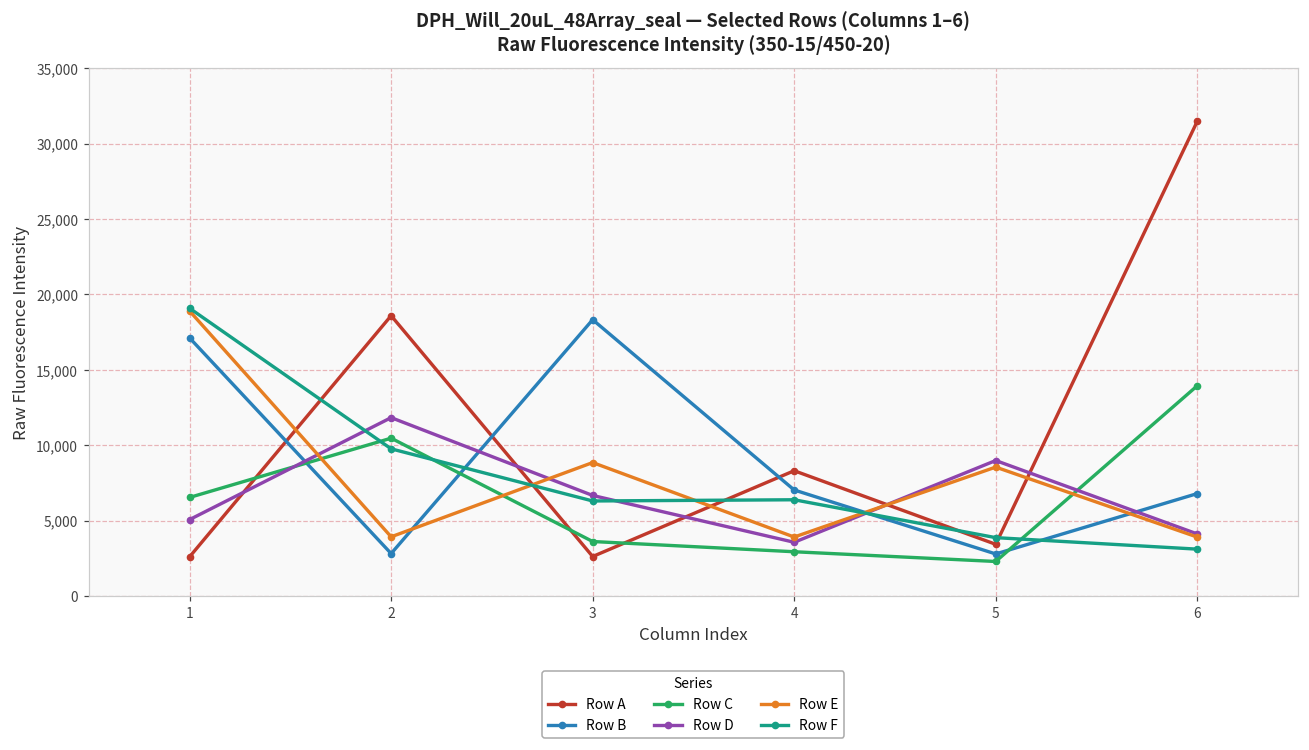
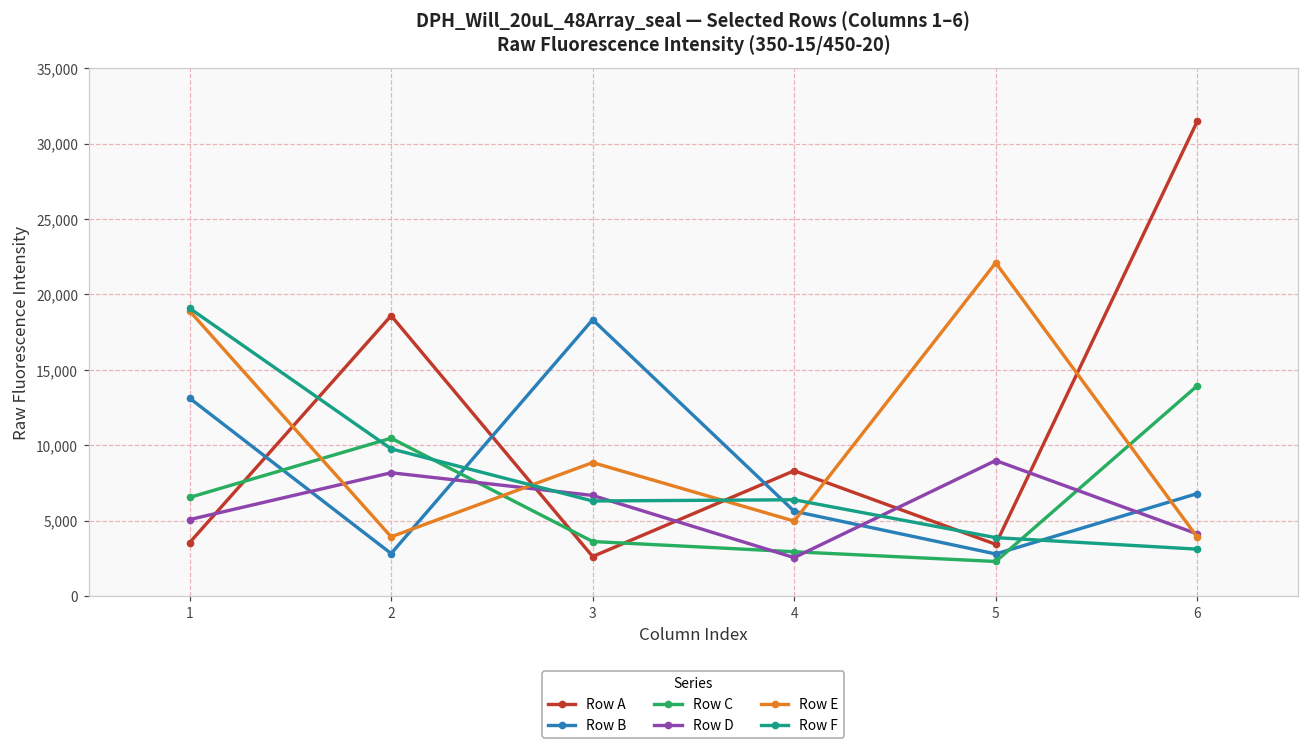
Row A, 1: 2,600 -> 3,500
Row B, 1: 17,100 -> 13,100
Row D, 2: 11,800 -> 8,200
Row B, 4: 7,000 -> 5,600
Row D, 4: 3,600 -> 2,500
Row E, 4: 3,900 -> 5,000
Row E, 5: 8,500 -> 22,100
